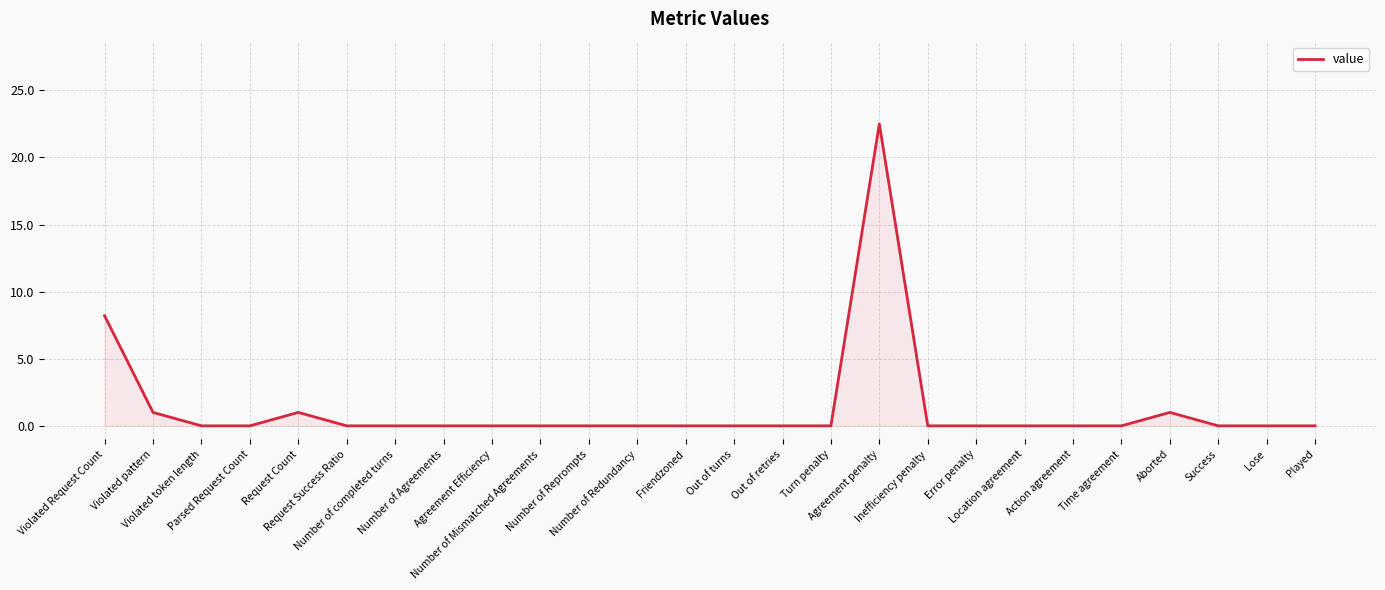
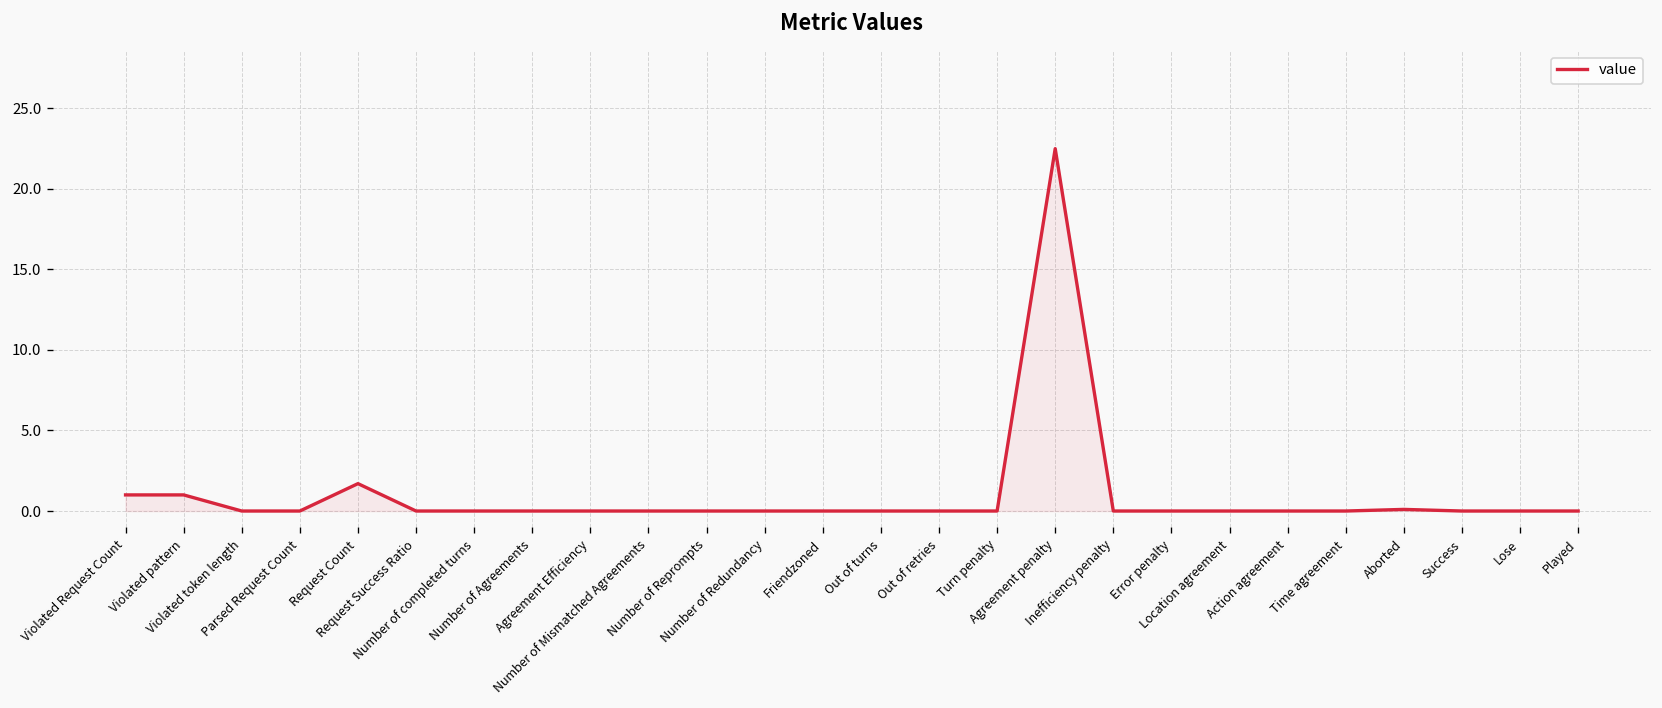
Violated Request Count: 8.2 -> 1.0
Request Count: 1.0 -> 1.7
Aborted: 1.0 -> 0.1
